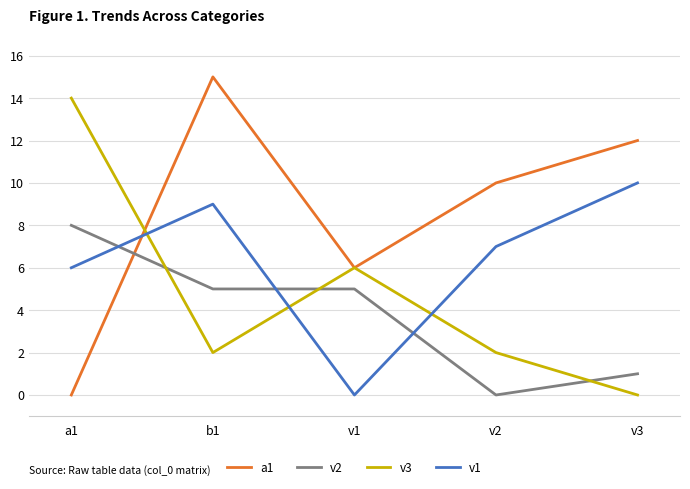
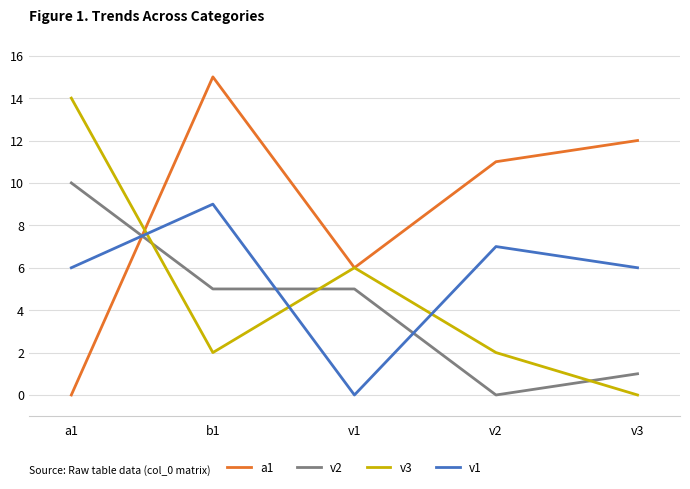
v2, a1: 8 -> 10
a1, v2: 10 -> 11
v1, v3: 10 -> 6
